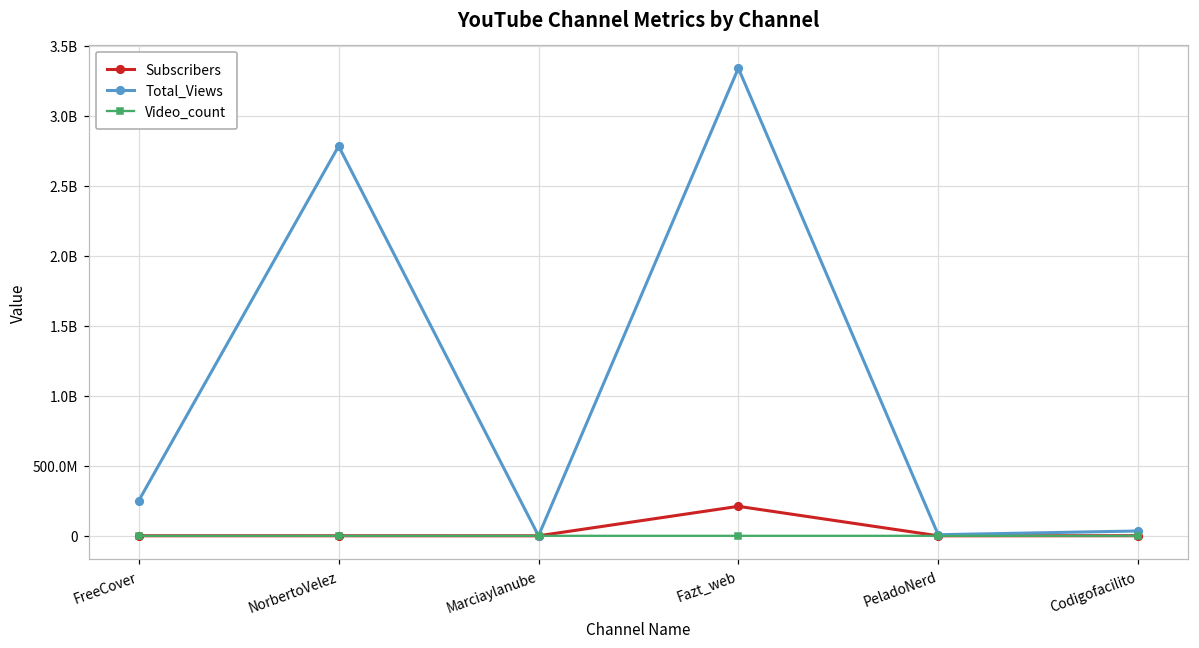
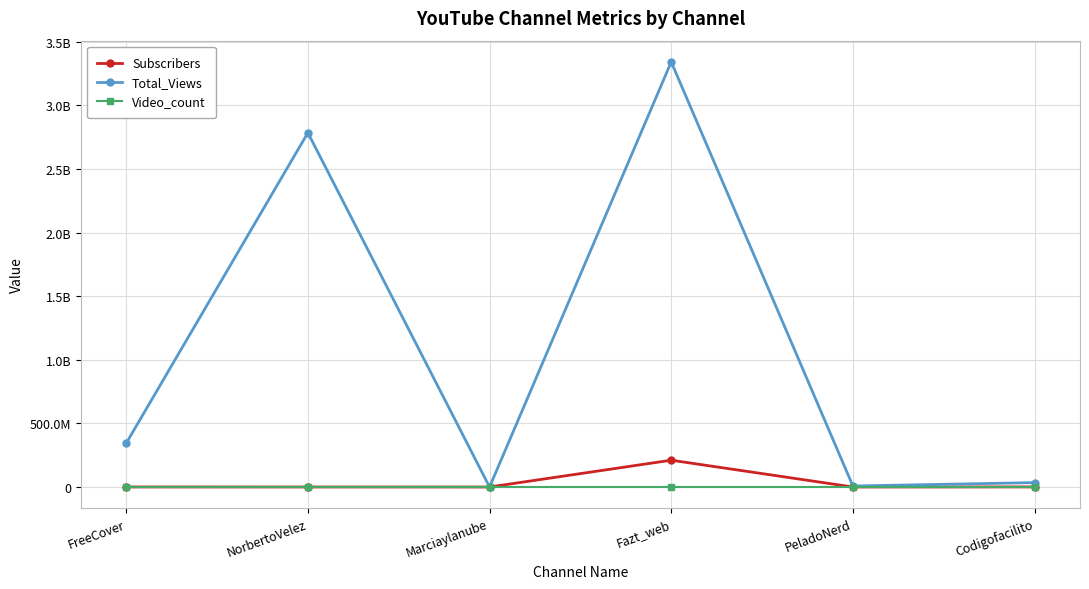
Total_Views, FreeCover: 250000000 -> 340000000
